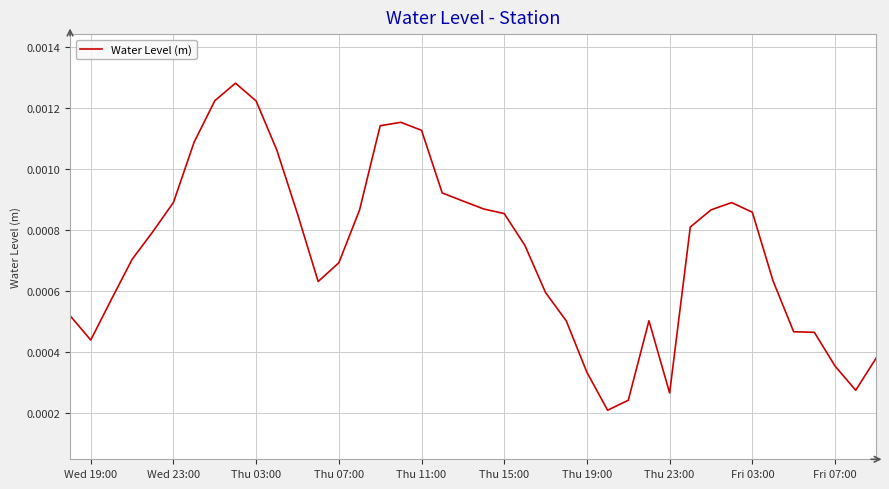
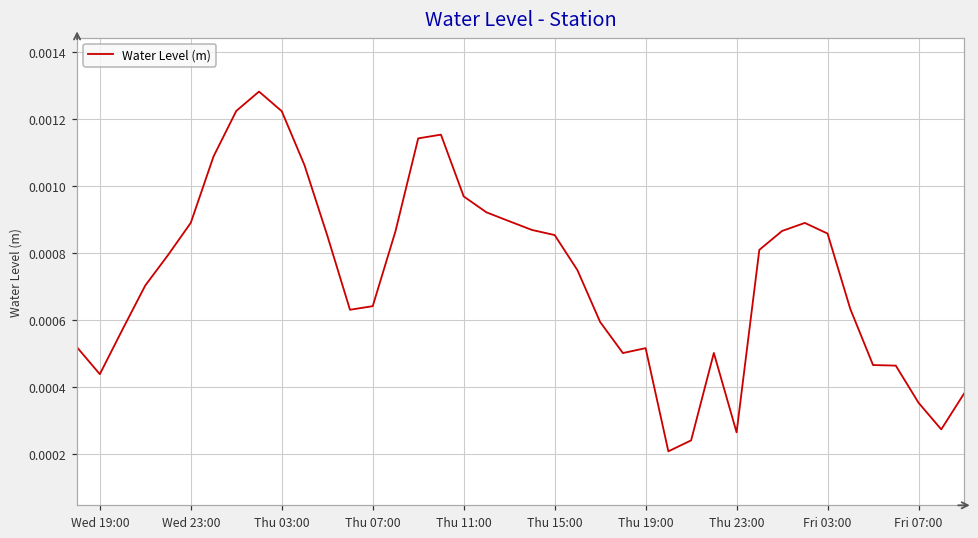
Thu 07:00: 0.00069 -> 0.00064
Thu 11:00: 0.00113 -> 0.00097
Thu 19:00: 0.00033 -> 0.00052
